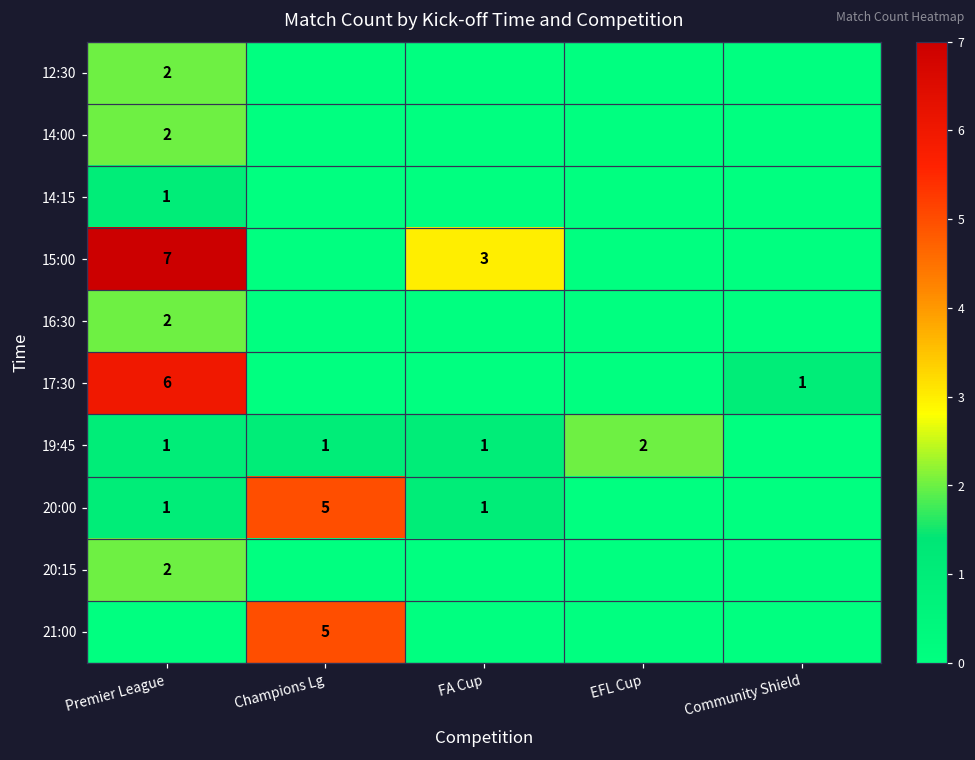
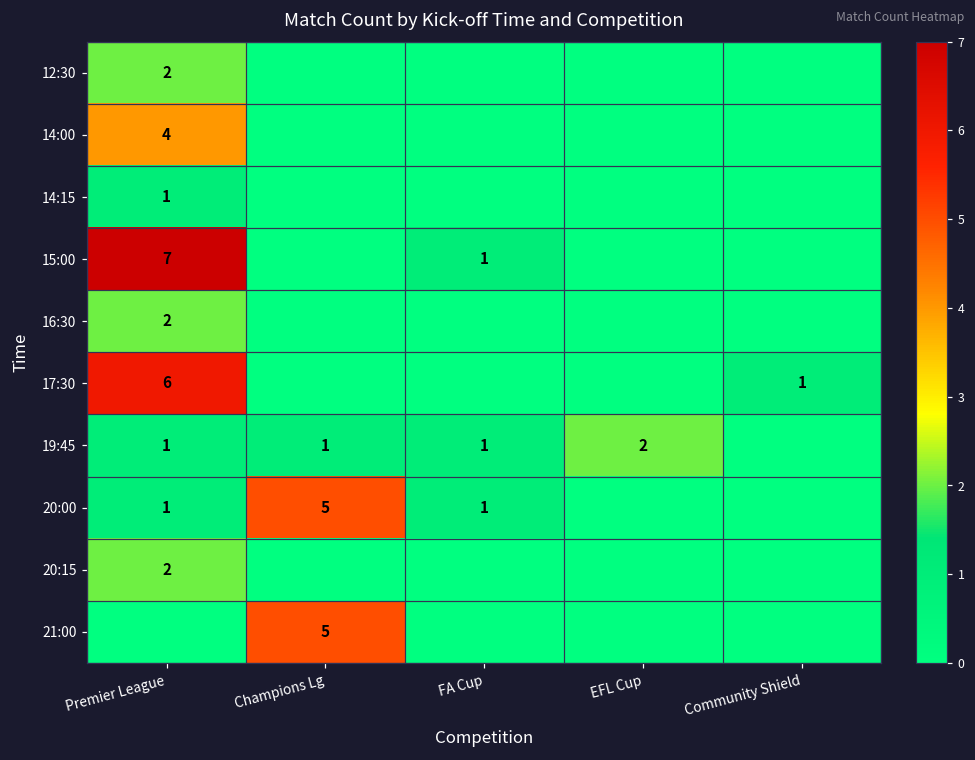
14:00, Premier League: 2 -> 4
15:00, FA Cup: 3 -> 1
